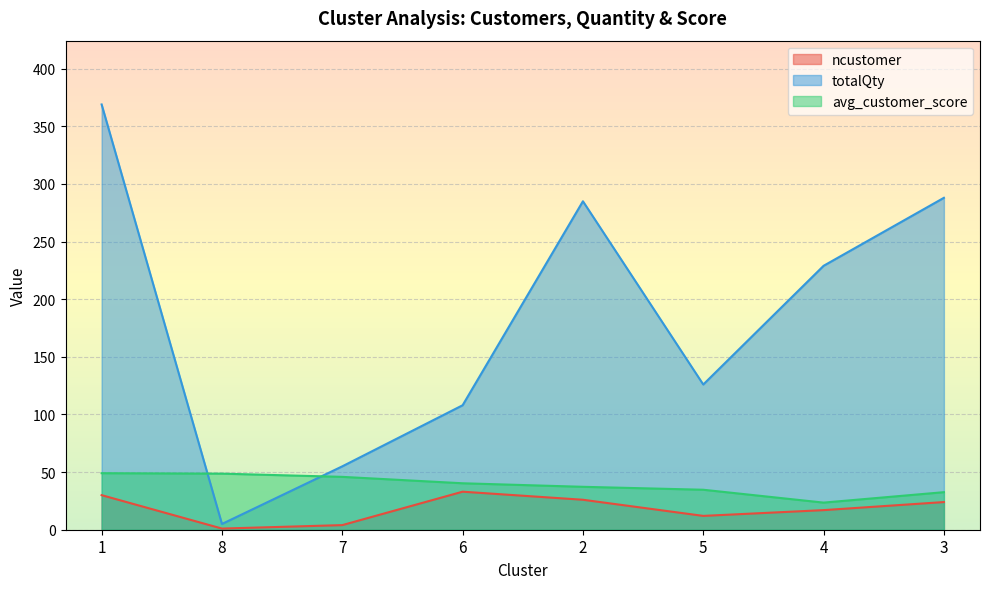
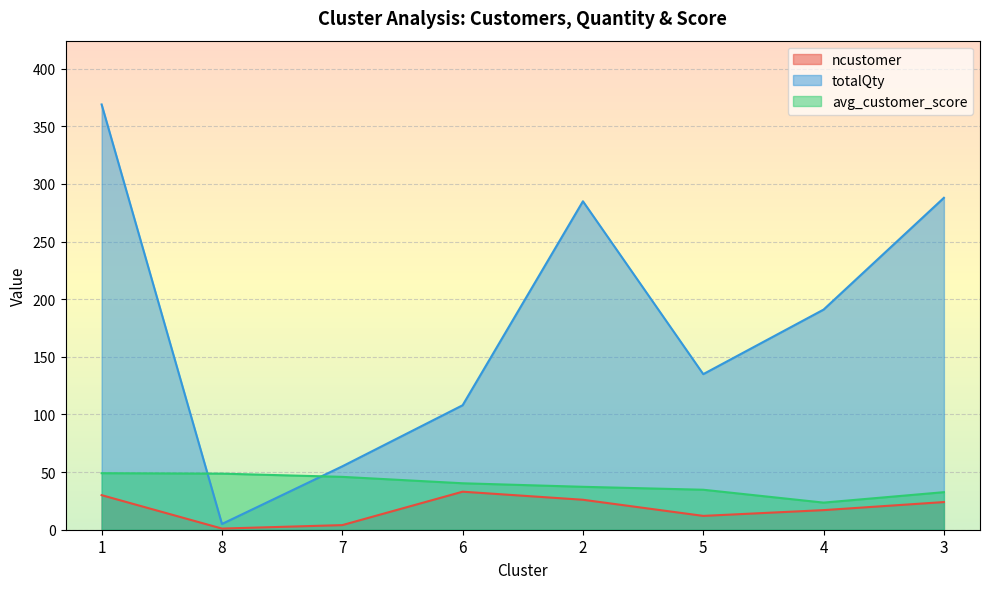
totalQty, 5: 126 -> 135
totalQty, 4: 229 -> 191
